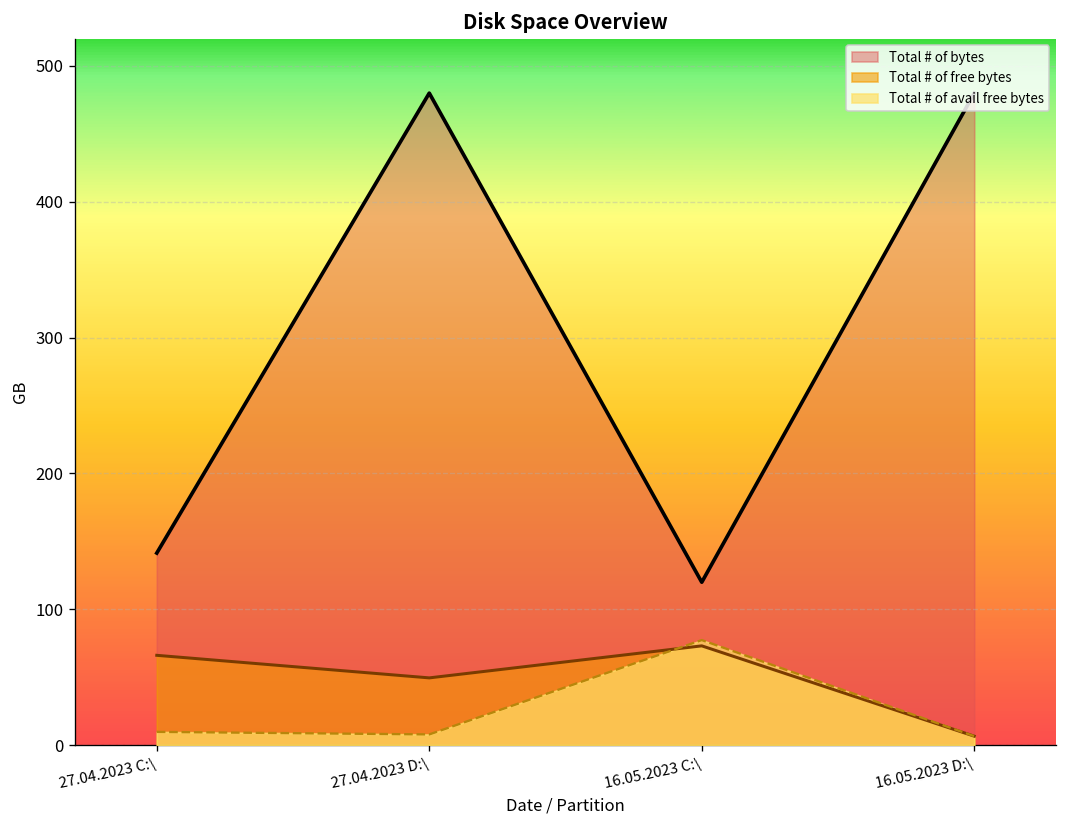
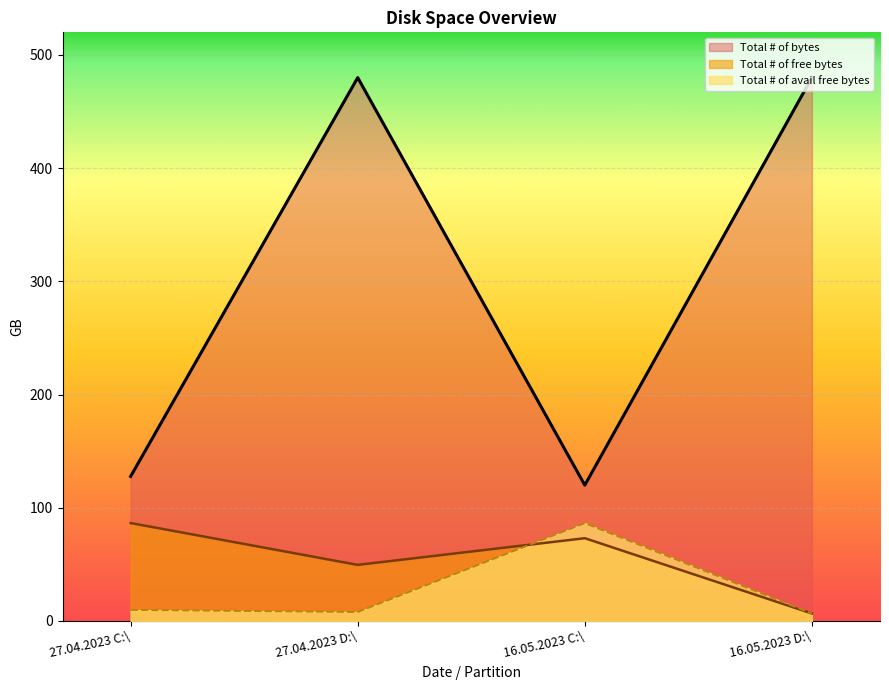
Total # of bytes, 27.04.2023 C:\: 141 -> 128
Total # of free bytes, 27.04.2023 C:\: 66 -> 86
Total # of avail free bytes, 16.05.2023 C:\: 77 -> 86
